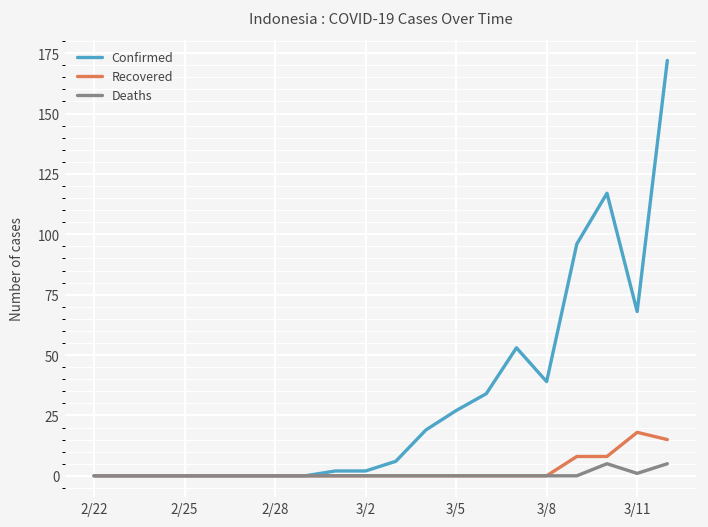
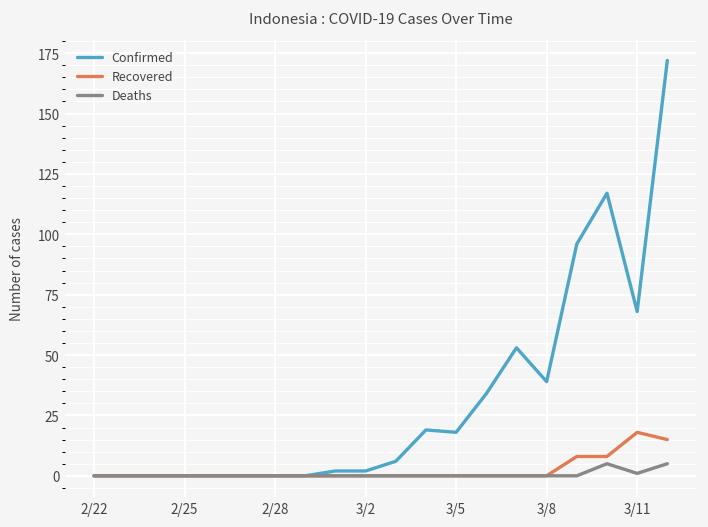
Confirmed, 3/5: 27 -> 18
